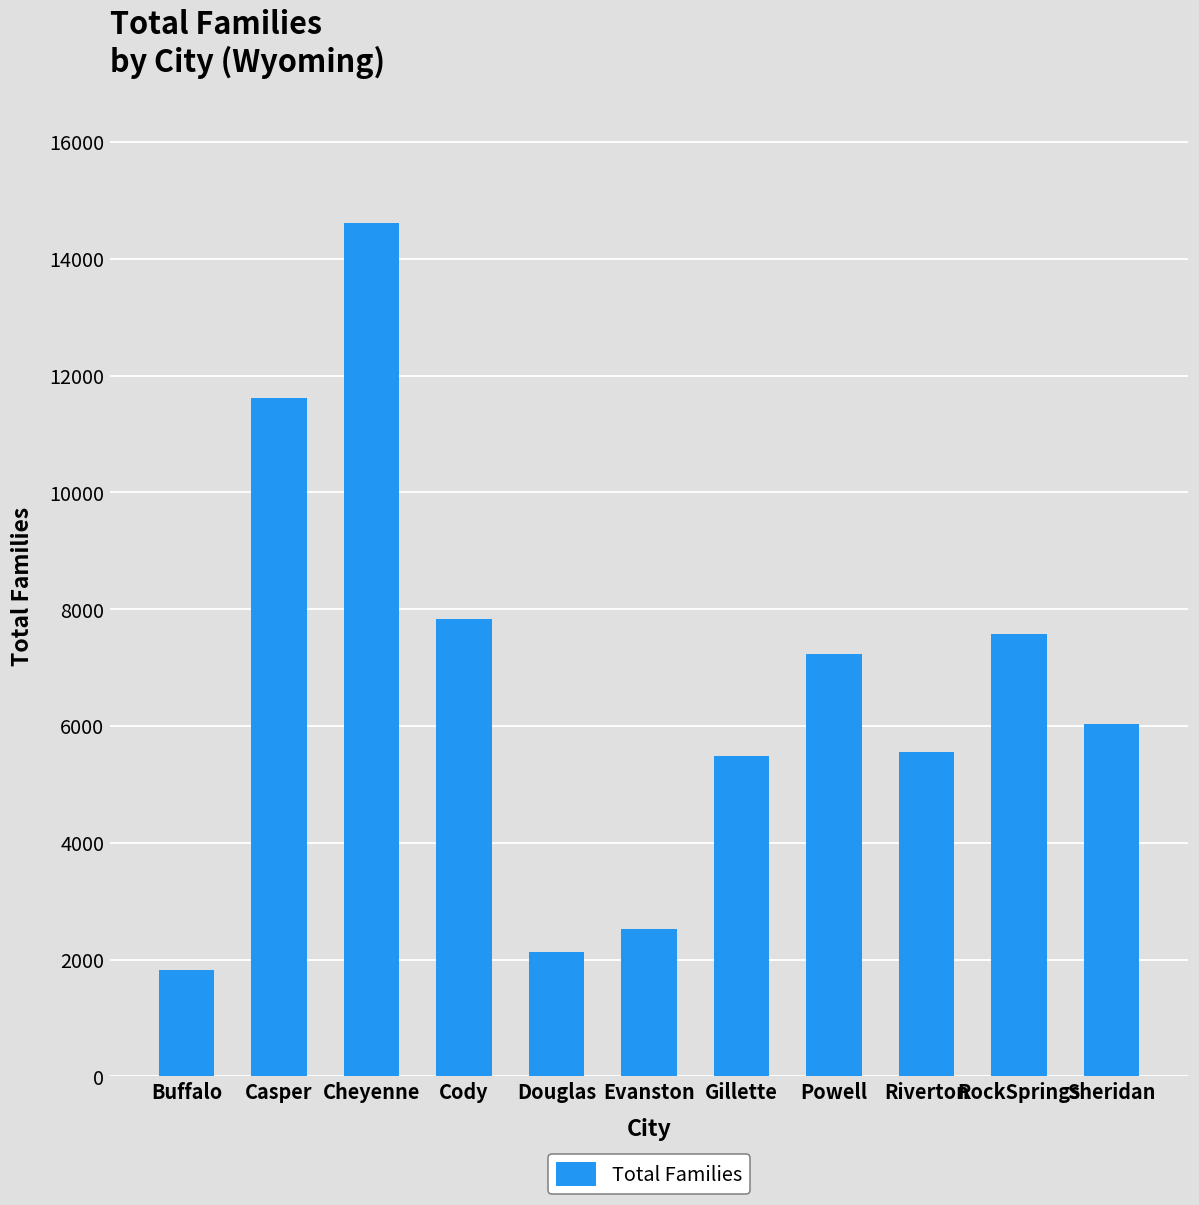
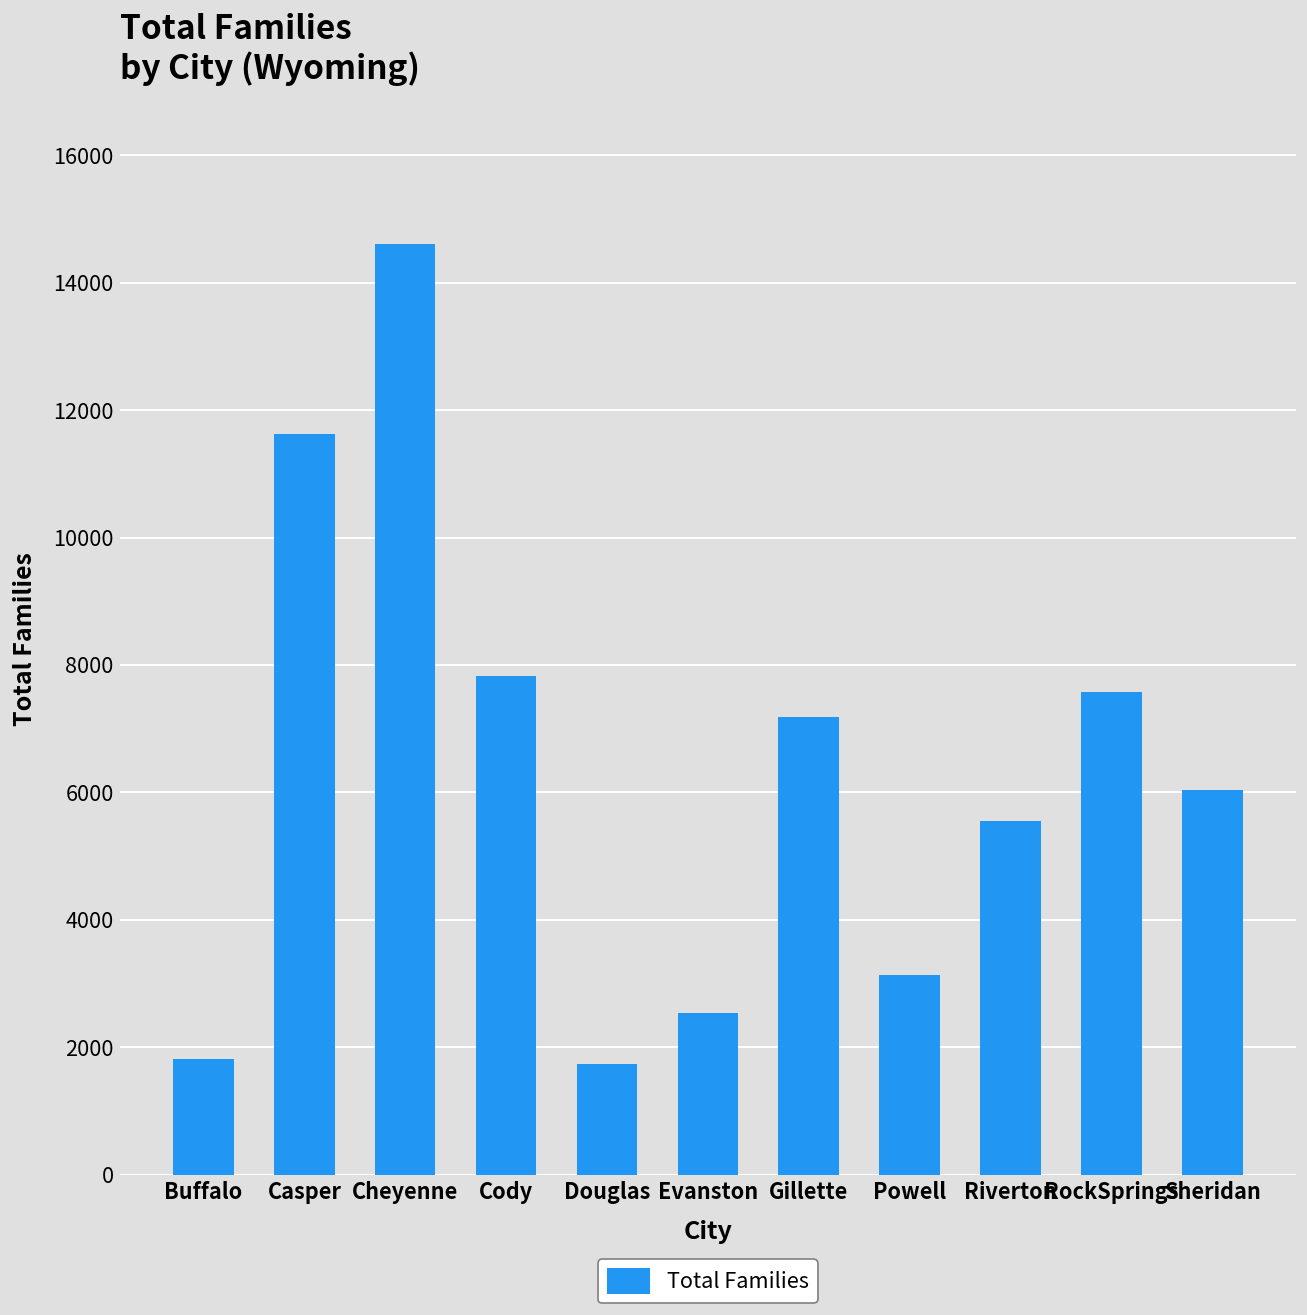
Douglas: 2100 -> 1700
Gillette: 5500 -> 7200
Powell: 7200 -> 3100
